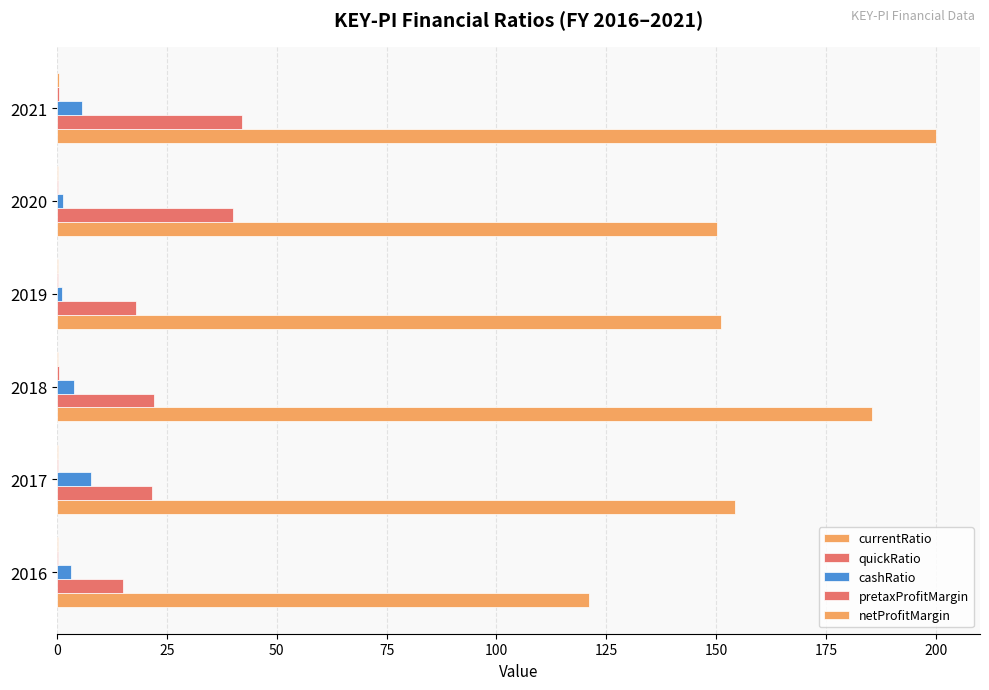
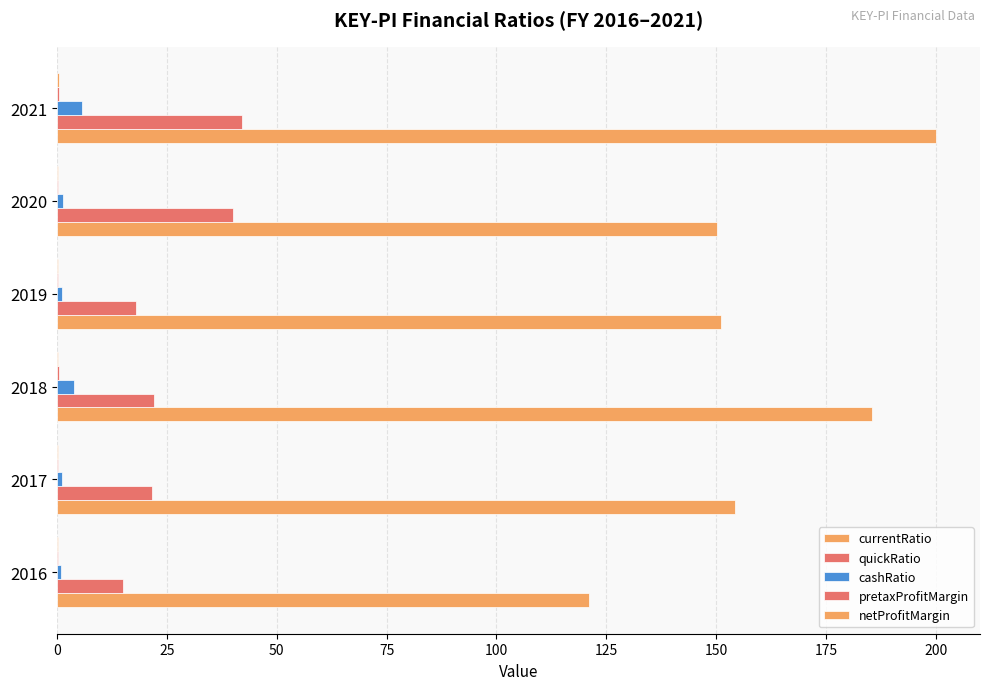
cashRatio, 2017: 8 -> 1
cashRatio, 2016: 3 -> 1
